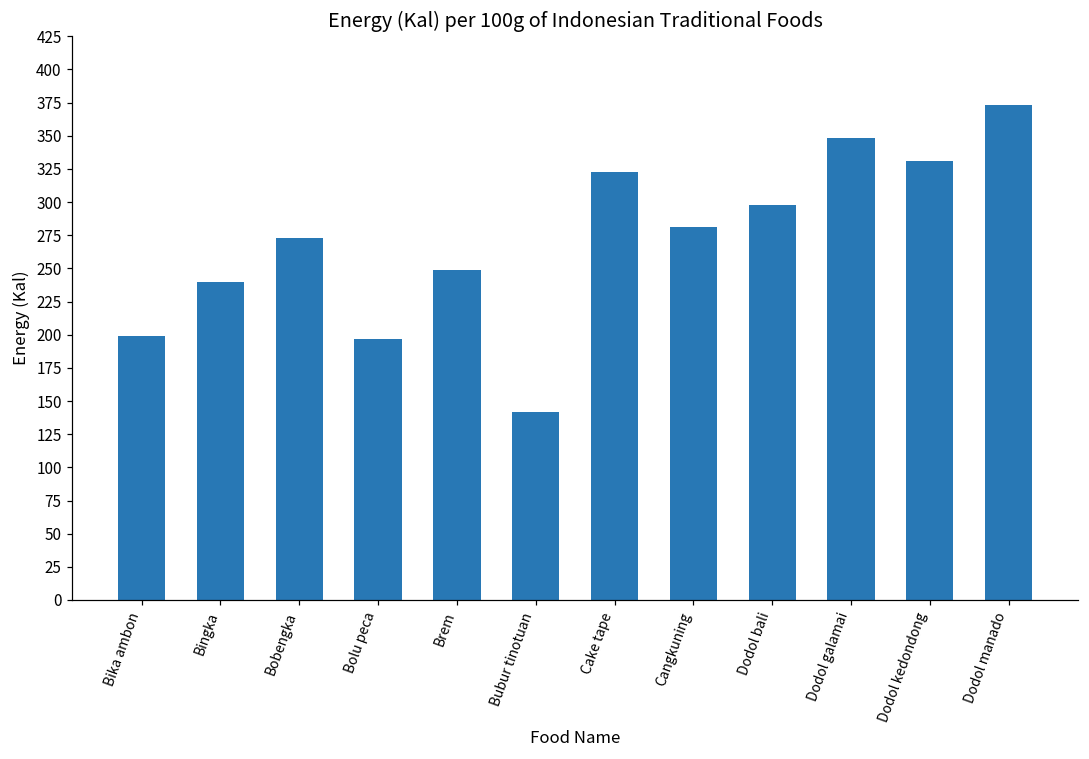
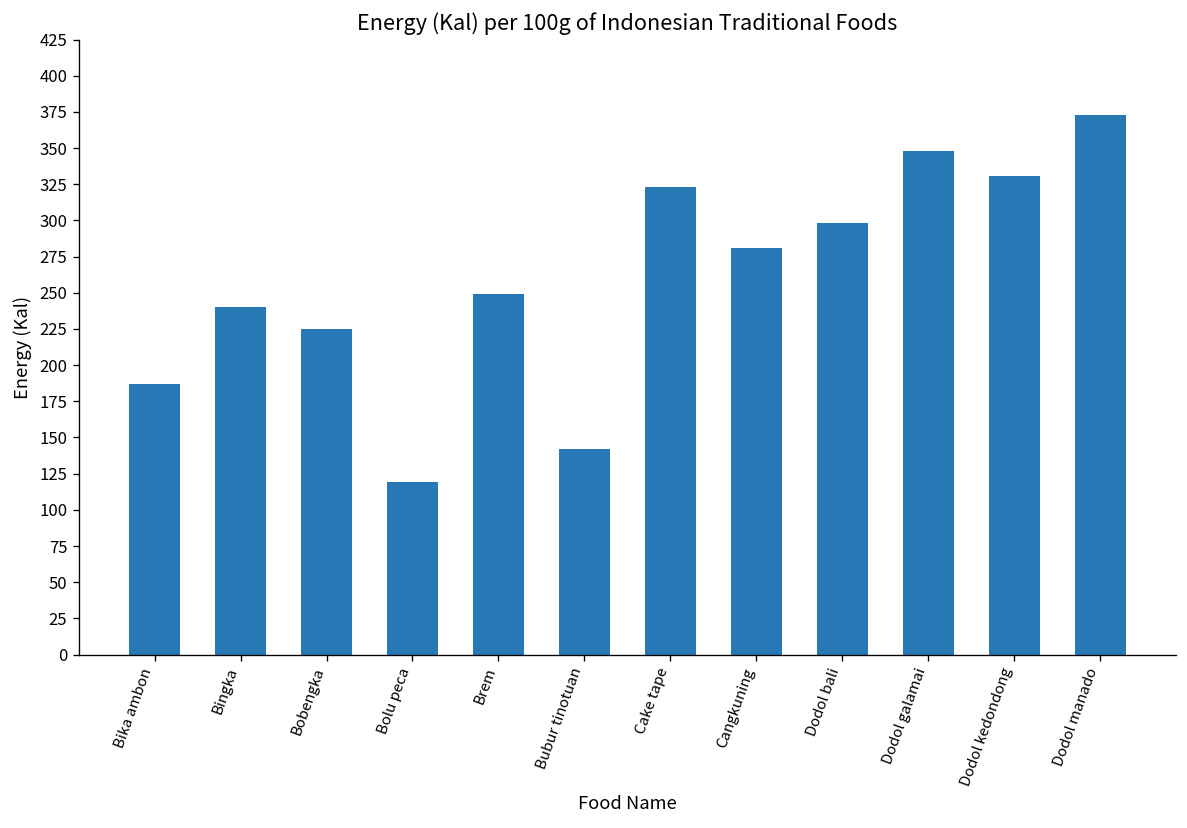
Bika ambon: 199 -> 187
Bobengka: 273 -> 225
Bolu peca: 197 -> 119
